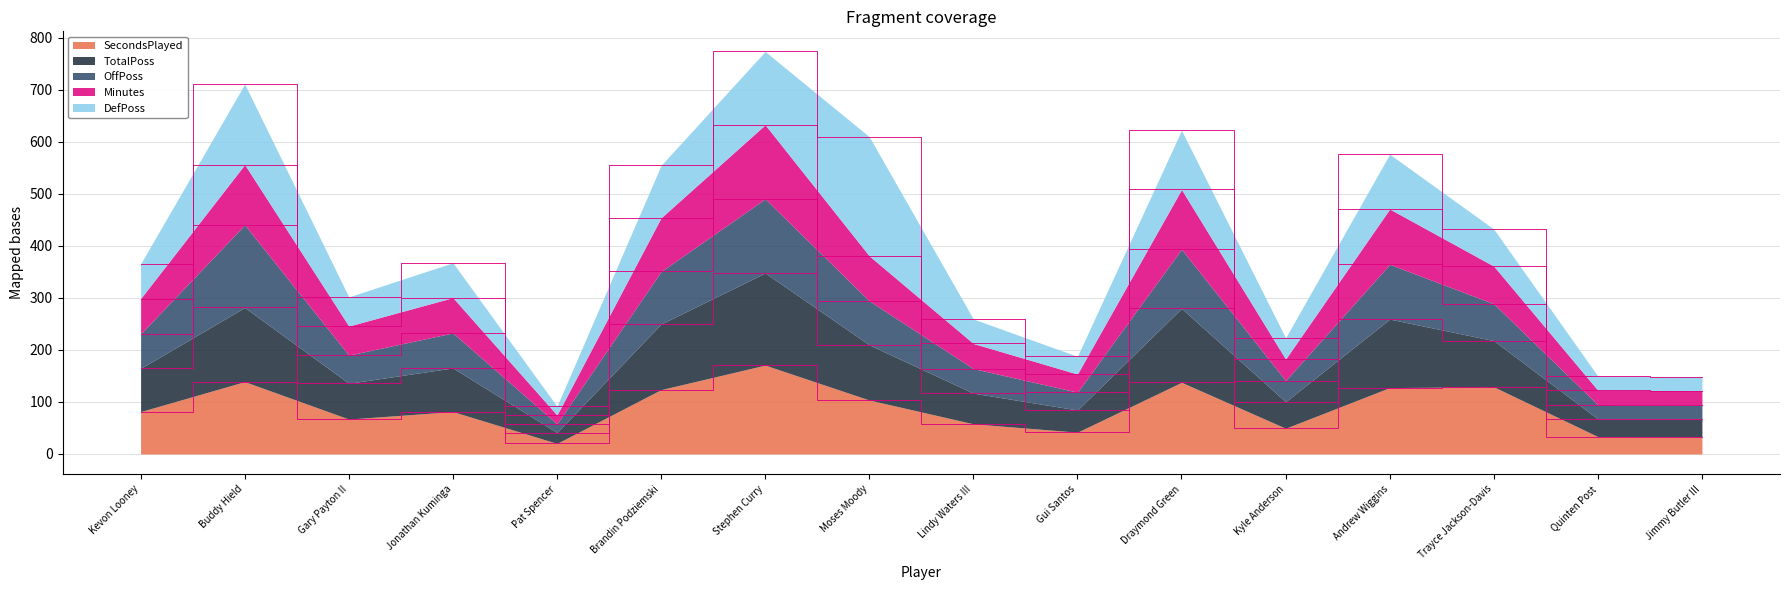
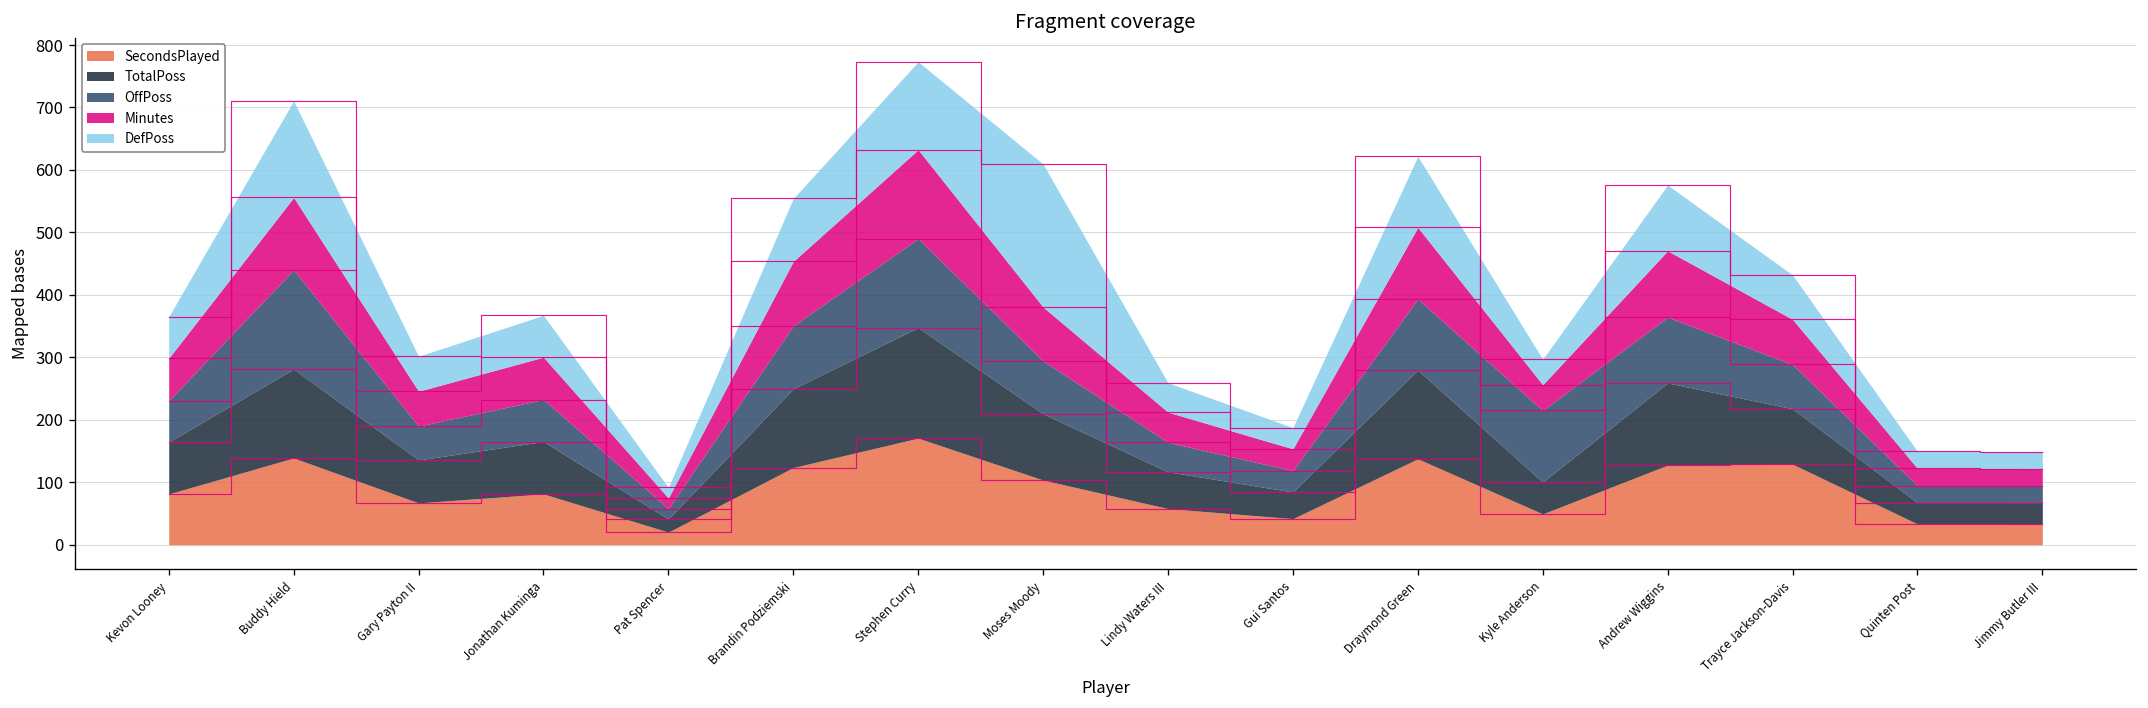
OffPoss, Kyle Anderson: 40 -> 110
